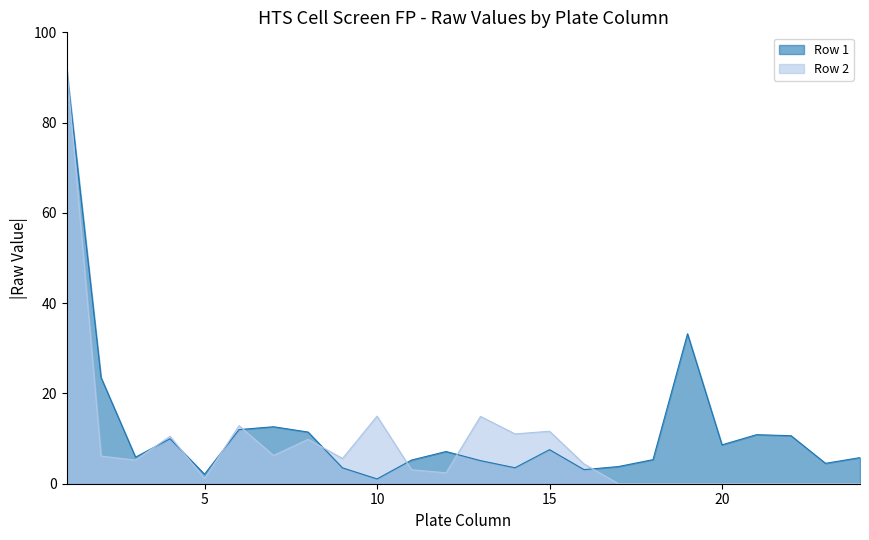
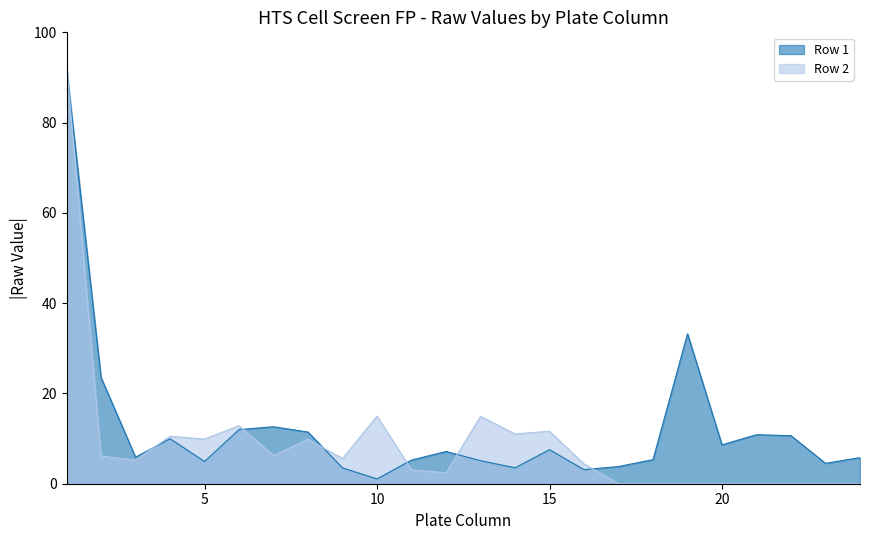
Row 1, 5: 2 -> 5
Row 2, 5: 1 -> 10
